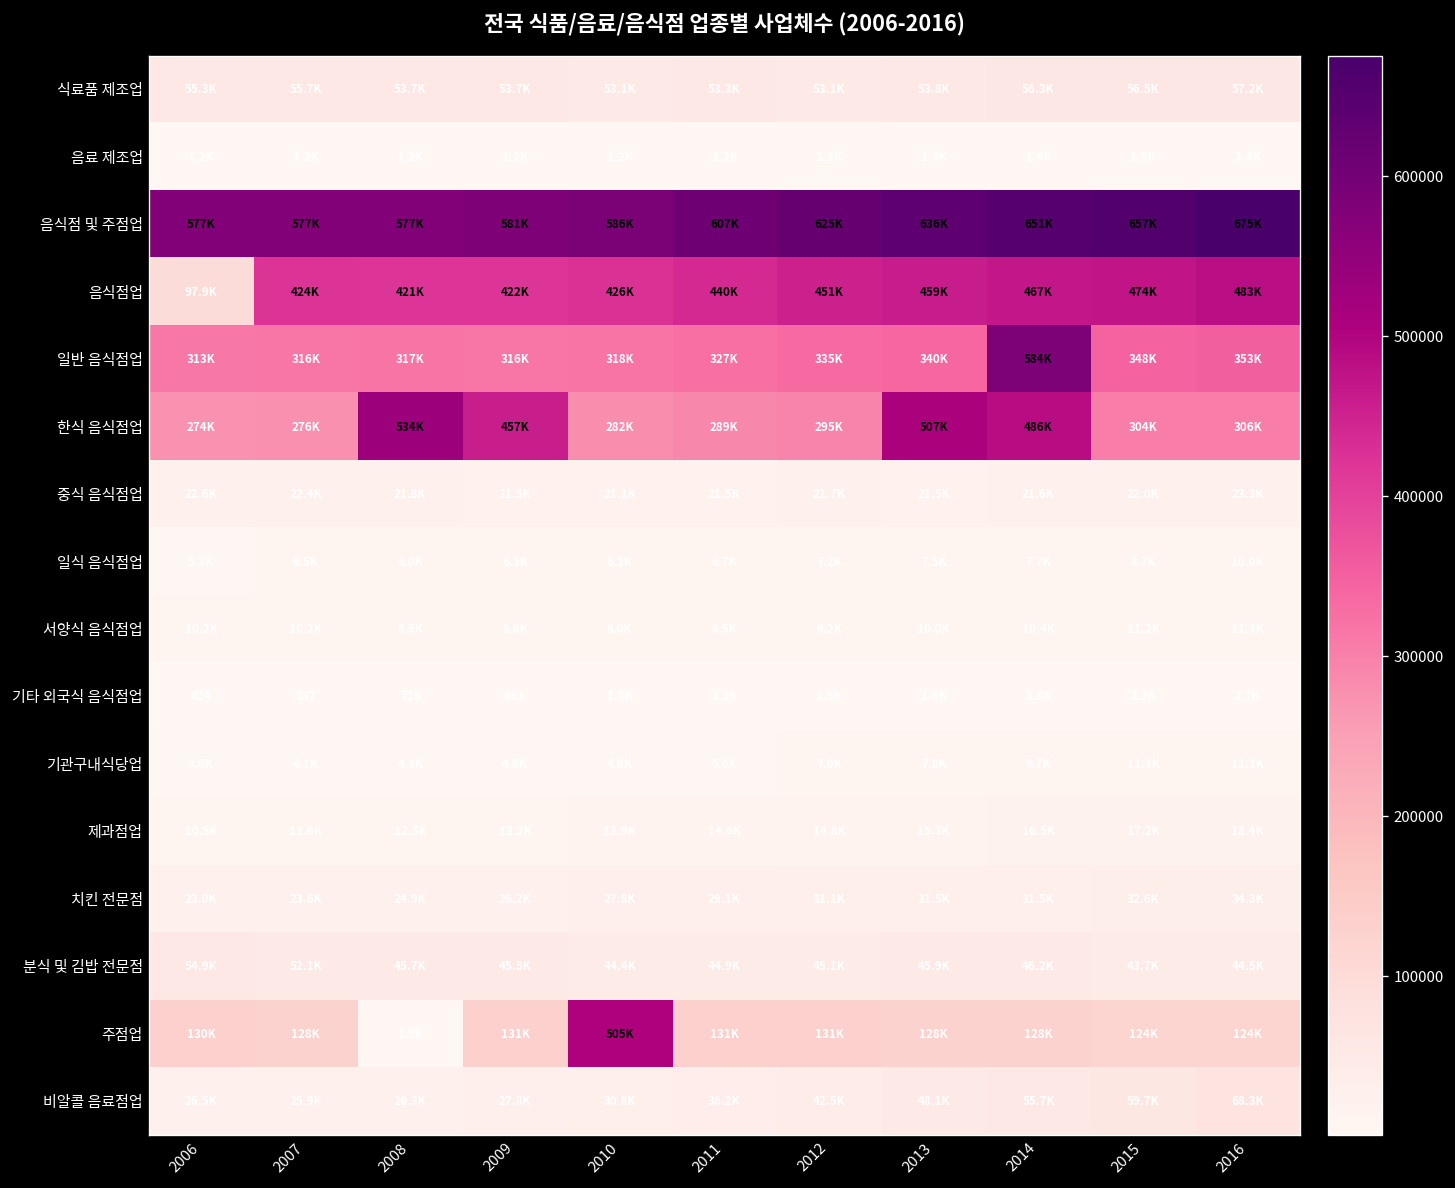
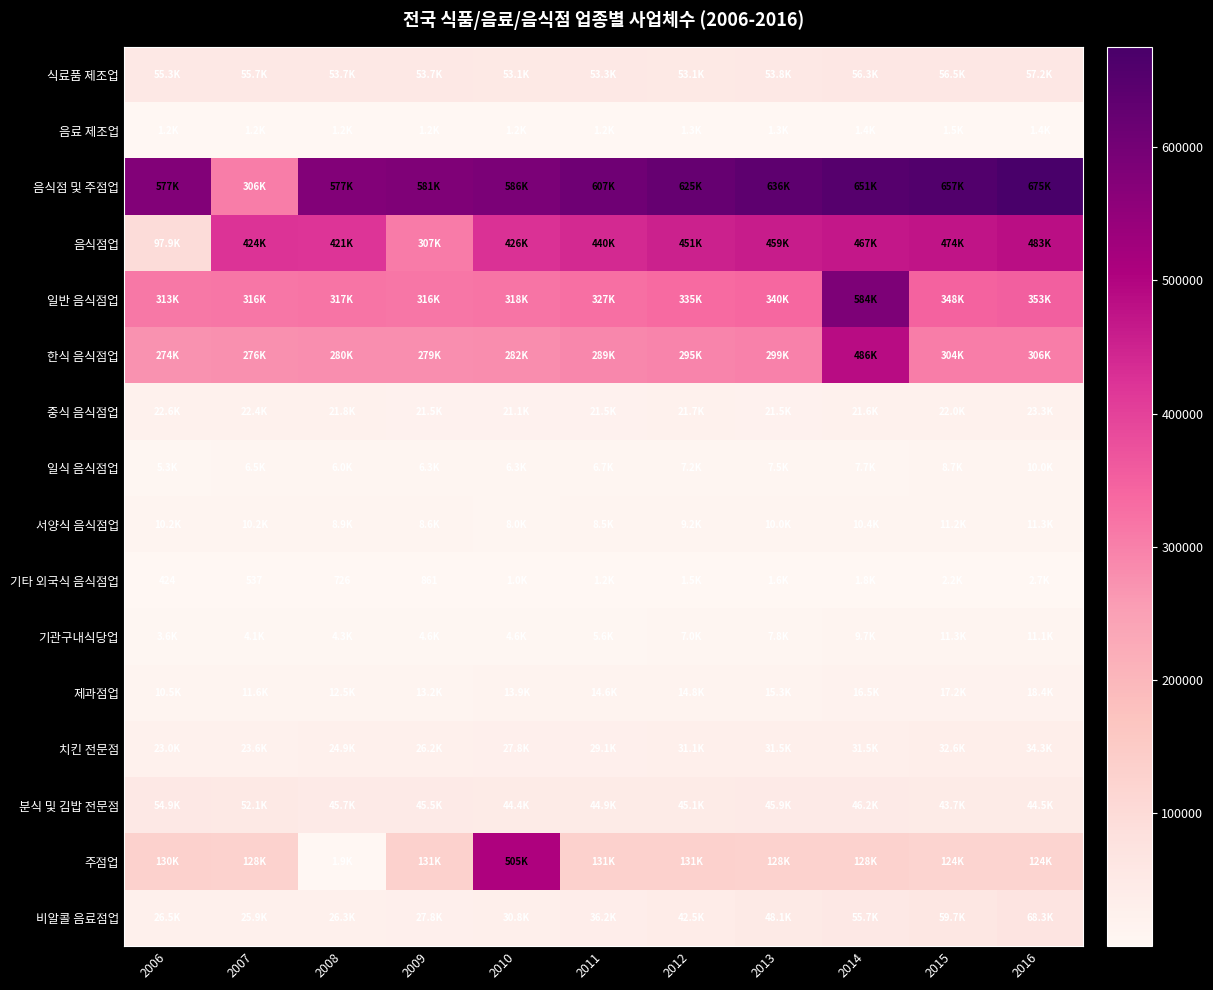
음식점 및 주점업, 2007: 577K -> 306K
음식점업, 2009: 422K -> 307K
한식 음식점업, 2008: 534K -> 280K
한식 음식점업, 2009: 457K -> 279K
한식 음식점업, 2013: 507K -> 299K
